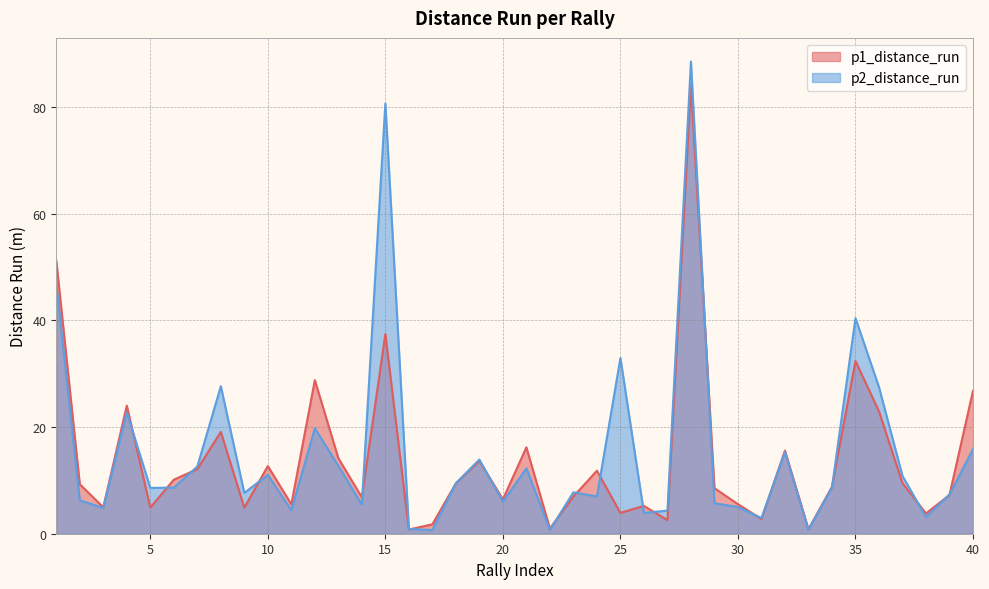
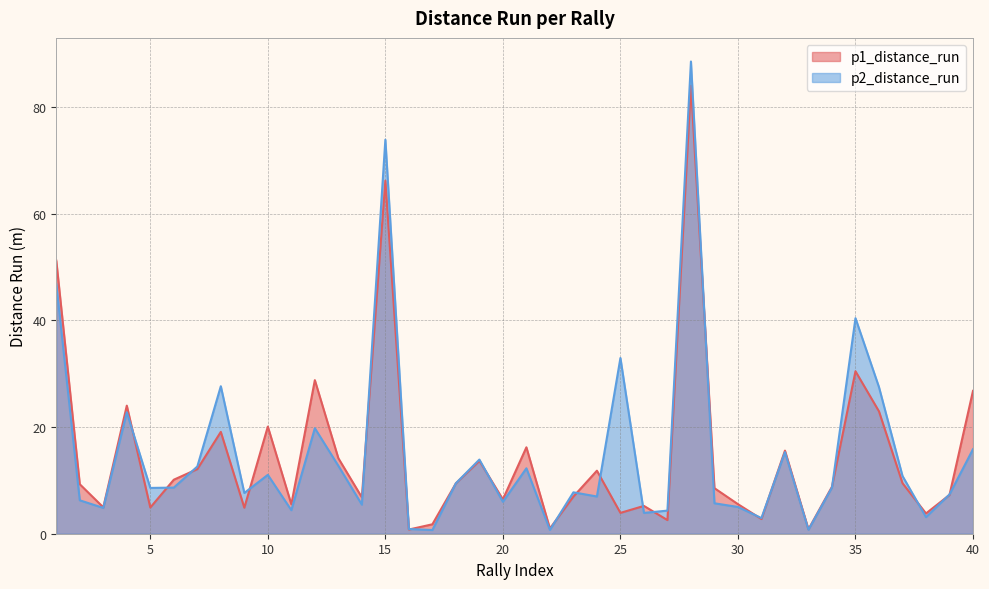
p1_distance_run, 10: 13 -> 20
p1_distance_run, 15: 37 -> 66
p2_distance_run, 15: 81 -> 74
p1_distance_run, 35: 32 -> 30
